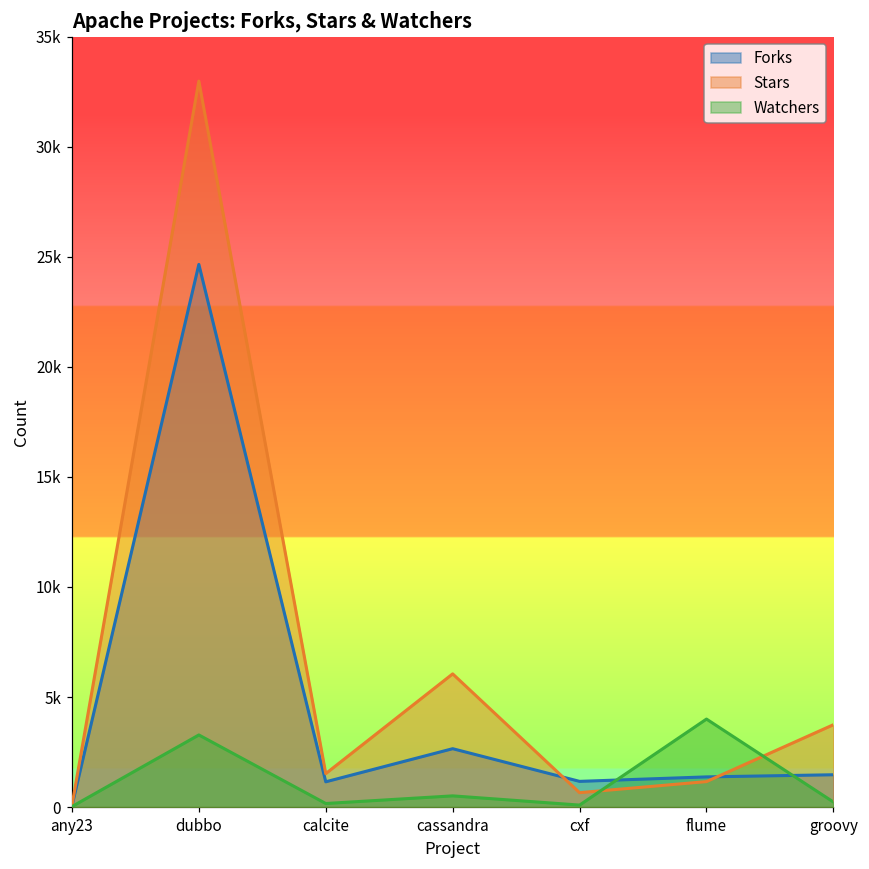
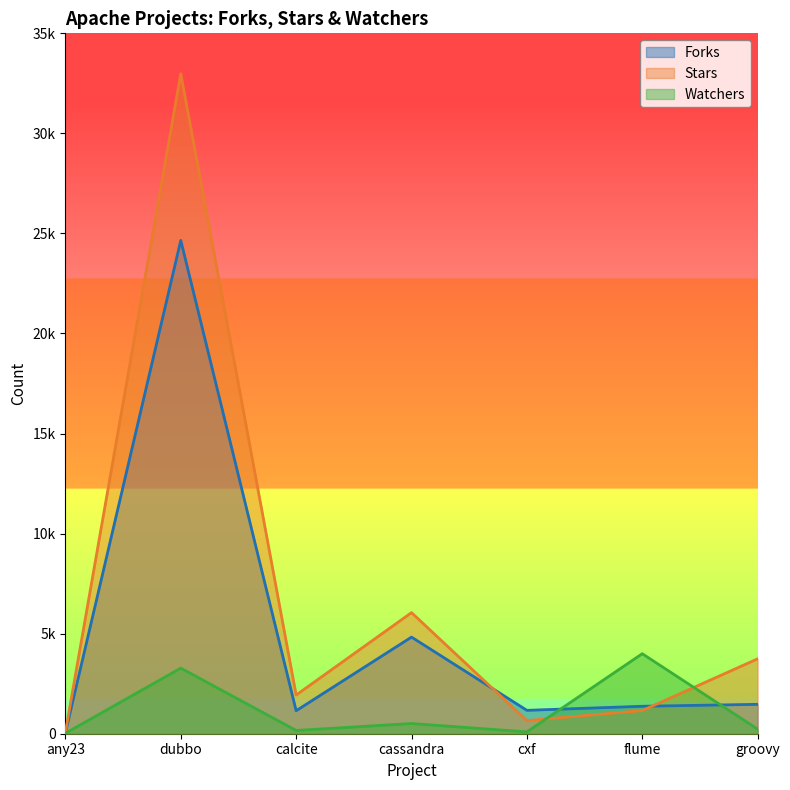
Stars, calcite: 1500 -> 1900
Forks, cassandra: 2700 -> 4800
